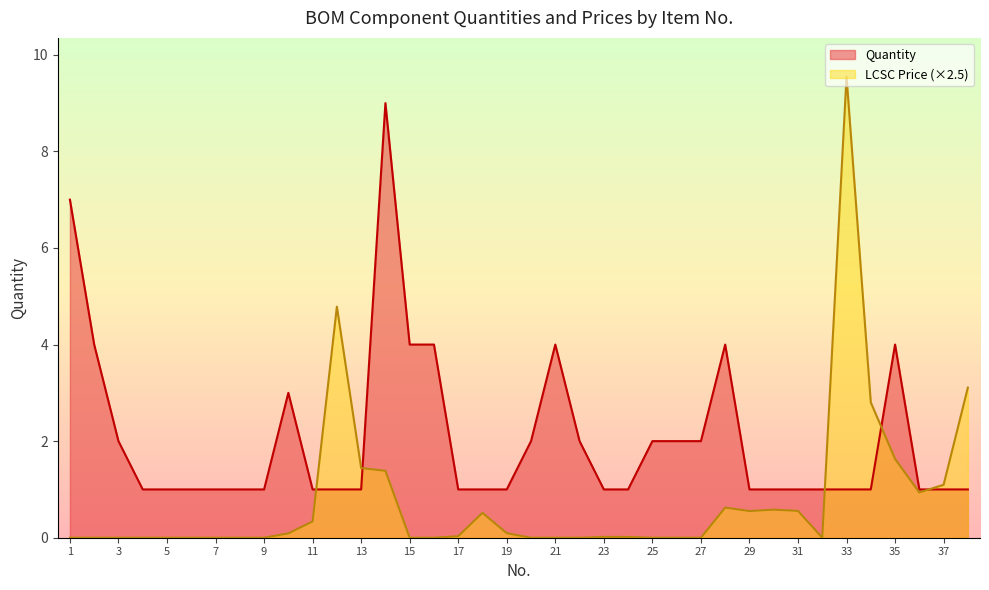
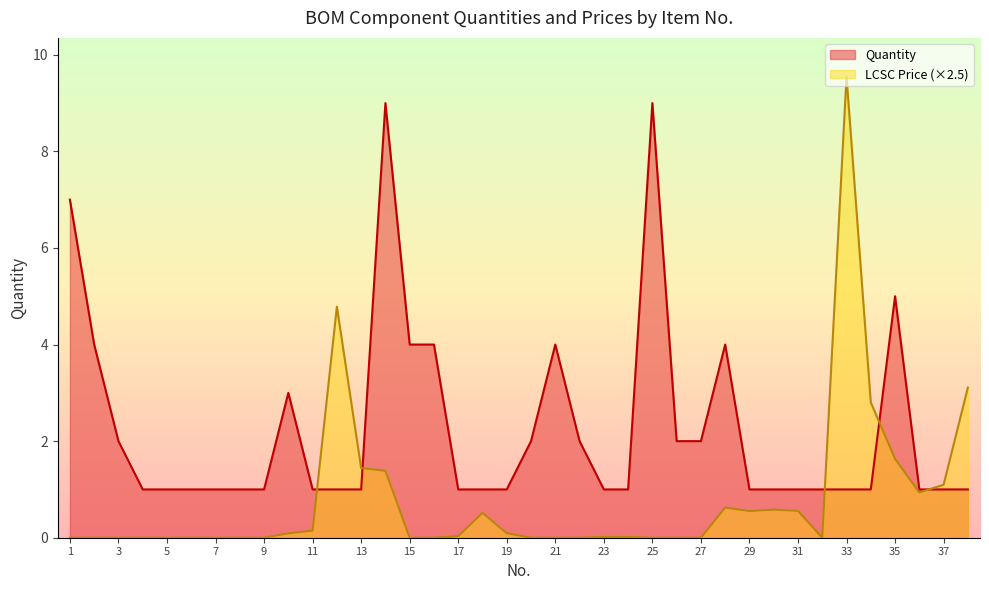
LCSC Price (×2.5), 11: 0.3 -> 0.1
Quantity, 25: 2 -> 9
Quantity, 35: 4 -> 5
